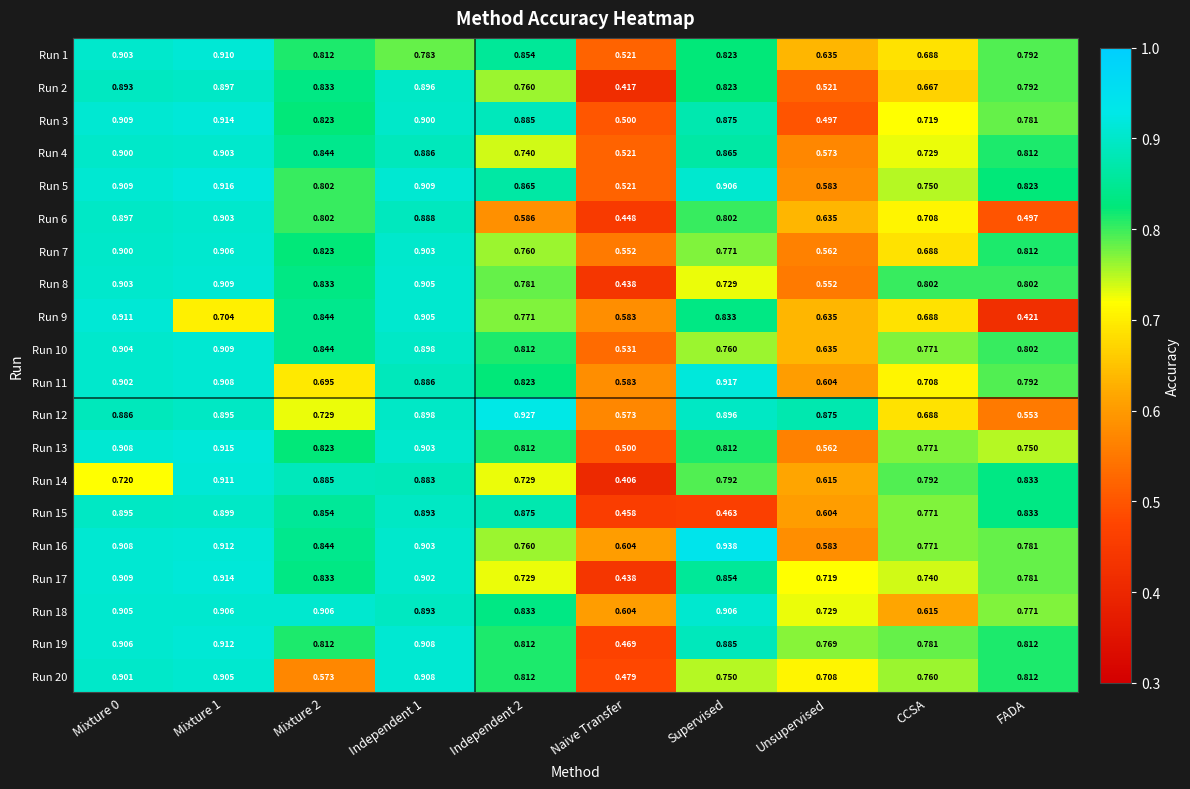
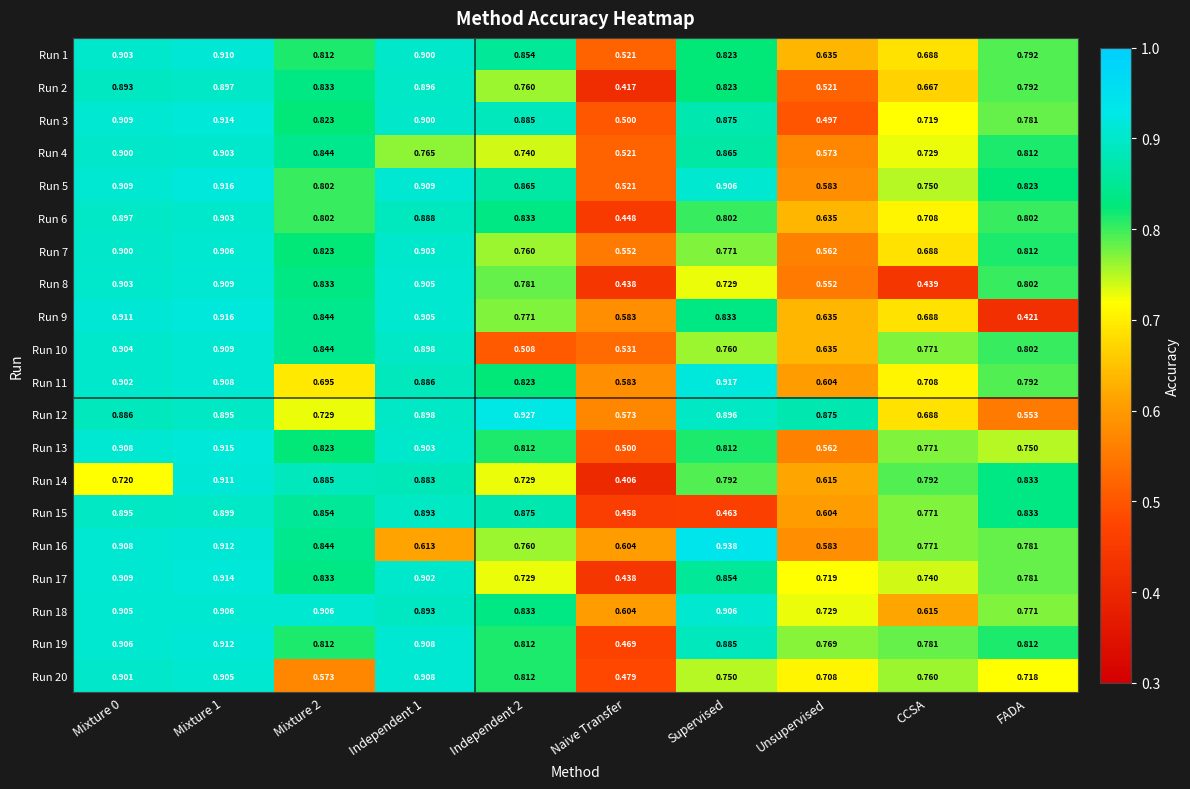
Run 1, Independent 1: 0.783 -> 0.900
Run 4, Independent 1: 0.886 -> 0.765
Run 6, Independent 2: 0.586 -> 0.833
Run 6, FADA: 0.497 -> 0.802
Run 8, CCSA: 0.802 -> 0.439
Run 9, Mixture 1: 0.704 -> 0.916
Run 10, Independent 2: 0.812 -> 0.508
Run 16, Independent 1: 0.903 -> 0.613
Run 20, FADA: 0.812 -> 0.718
